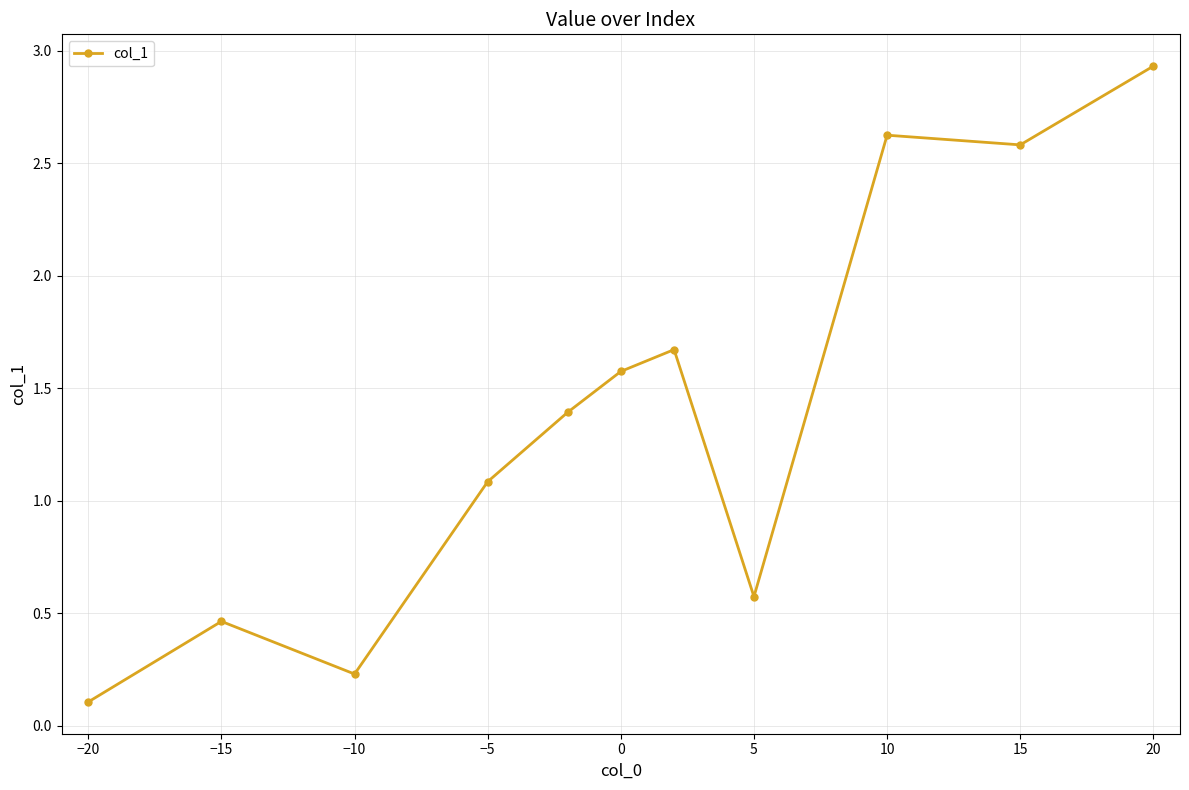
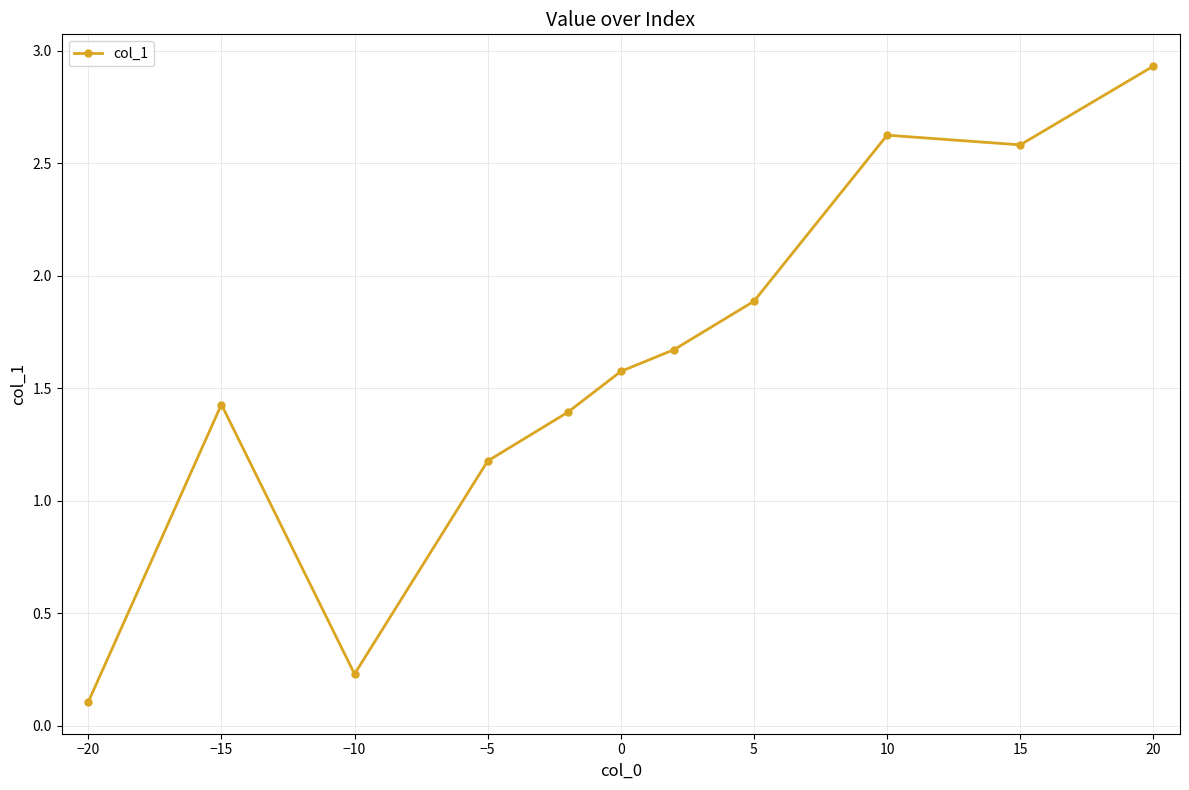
−15: 0.46 -> 1.43
−5: 1.08 -> 1.18
5: 0.57 -> 1.89
